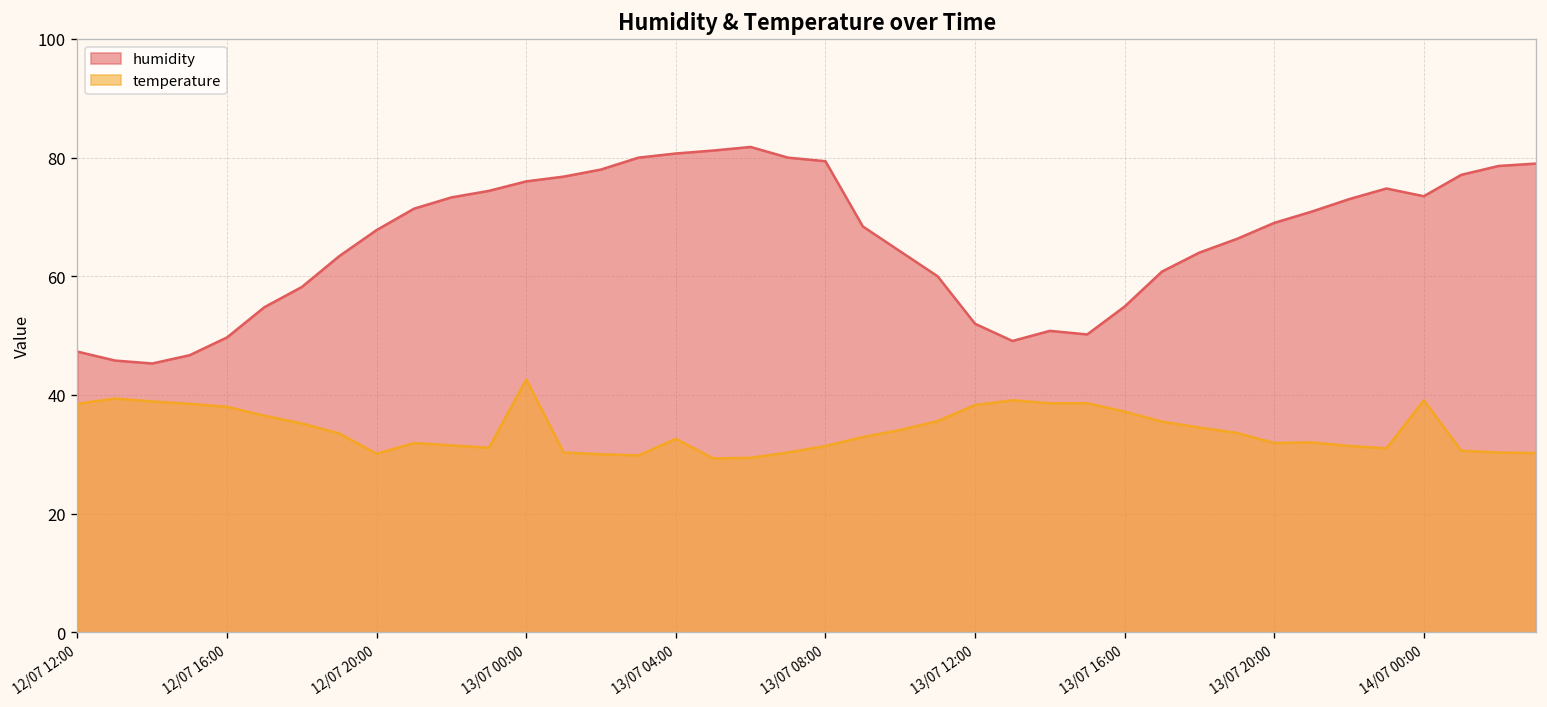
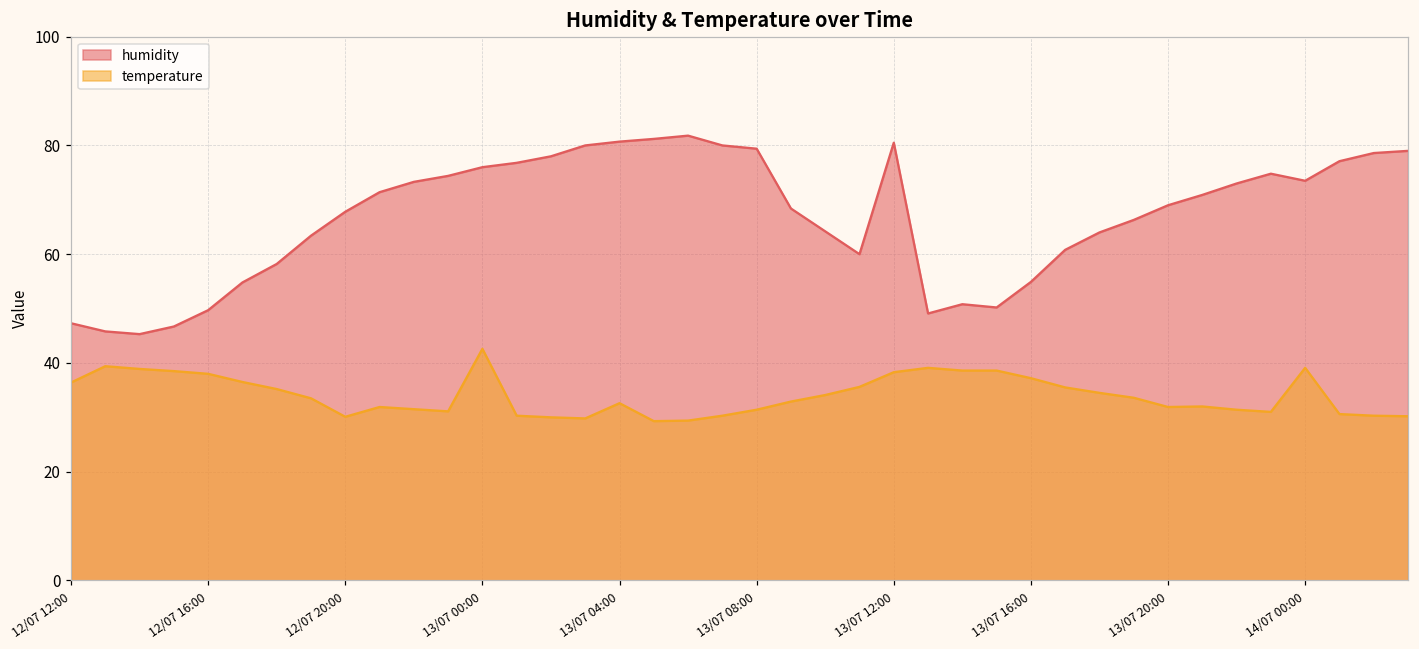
temperature, 12/07 12:00: 39 -> 36
humidity, 13/07 12:00: 52 -> 81
